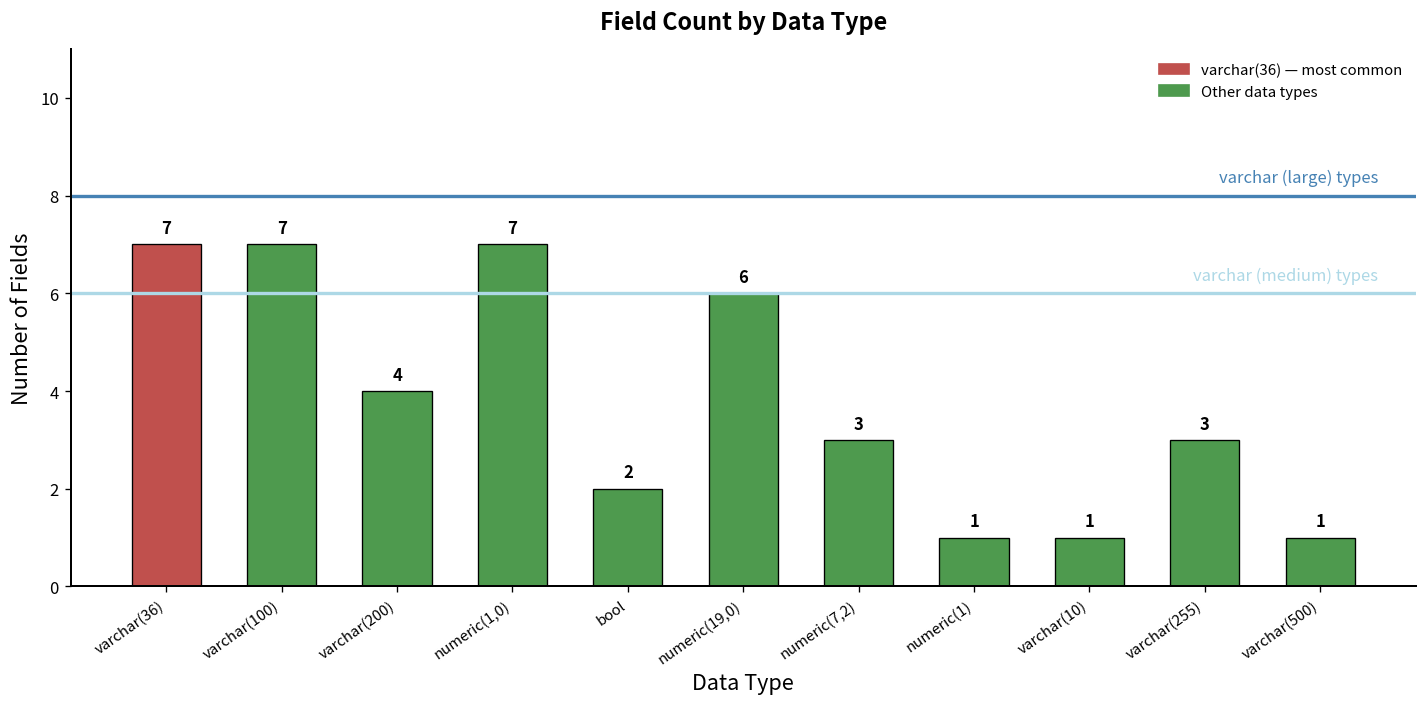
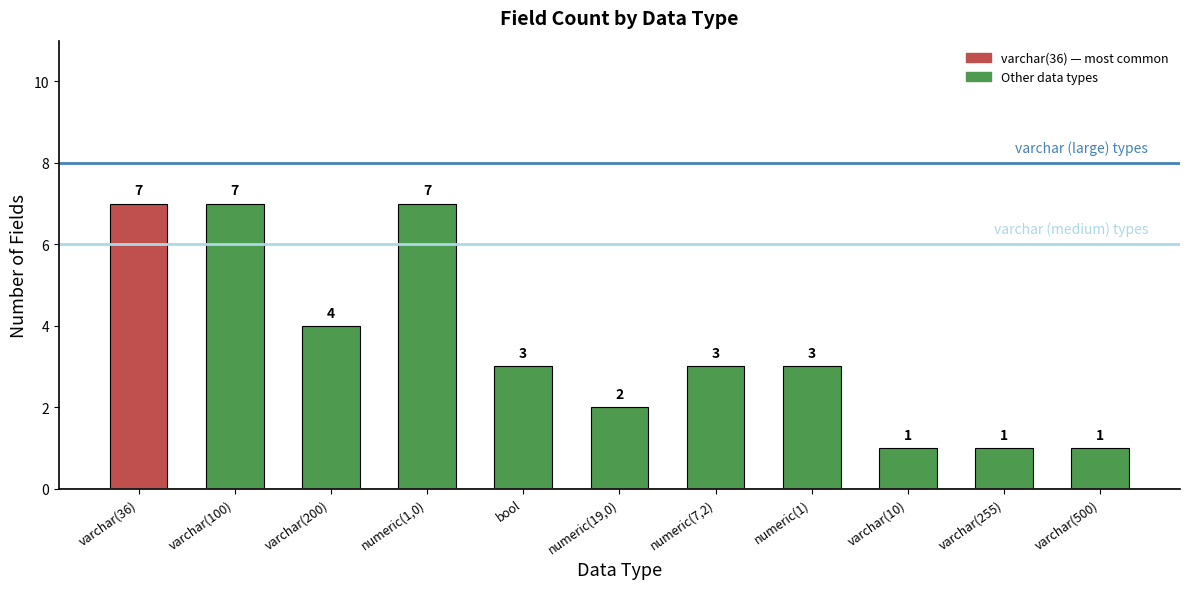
bool: 2 -> 3
numeric(19,0): 6 -> 2
numeric(1): 1 -> 3
varchar(255): 3 -> 1
